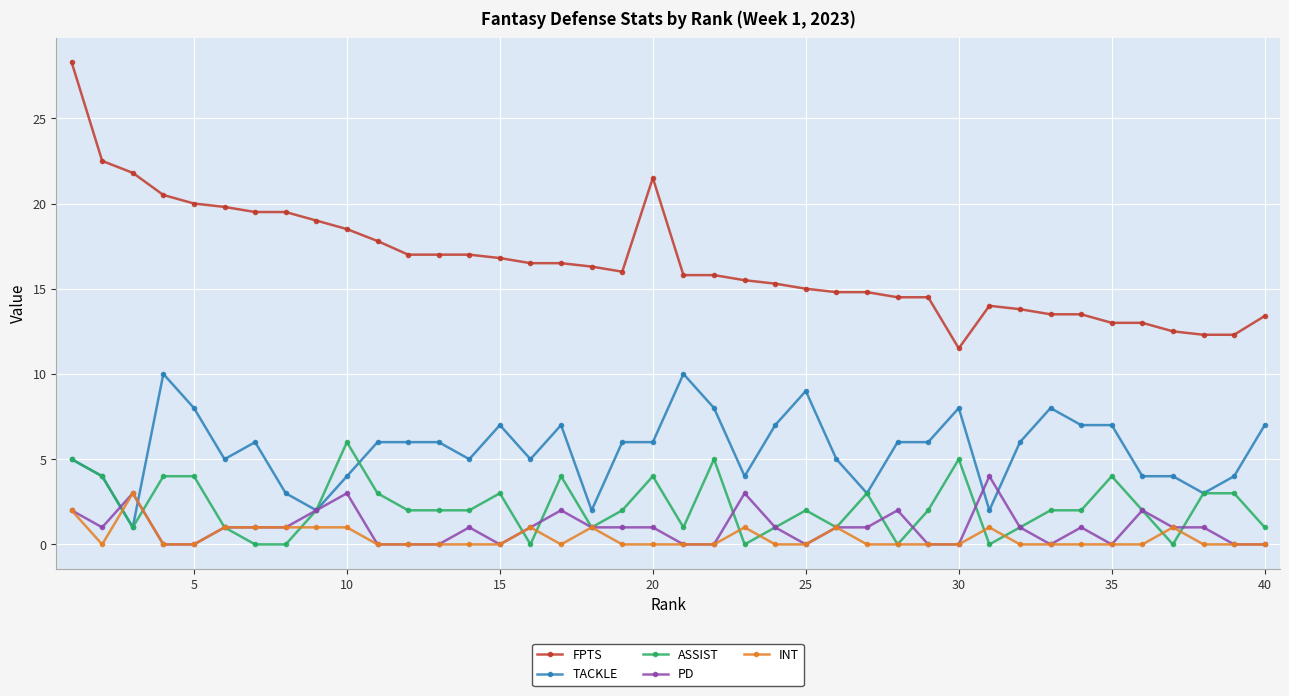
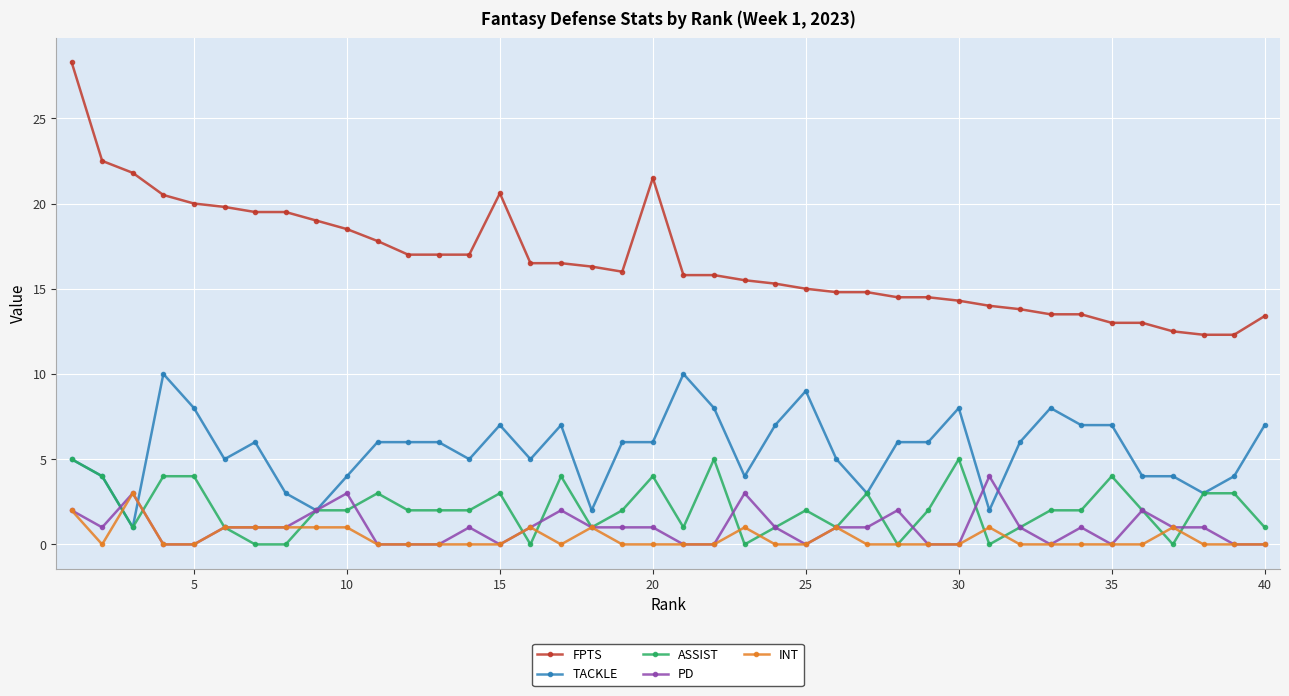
ASSIST, 10: 6 -> 2
FPTS, 15: 16.8 -> 20.6
FPTS, 30: 11.5 -> 14.3
